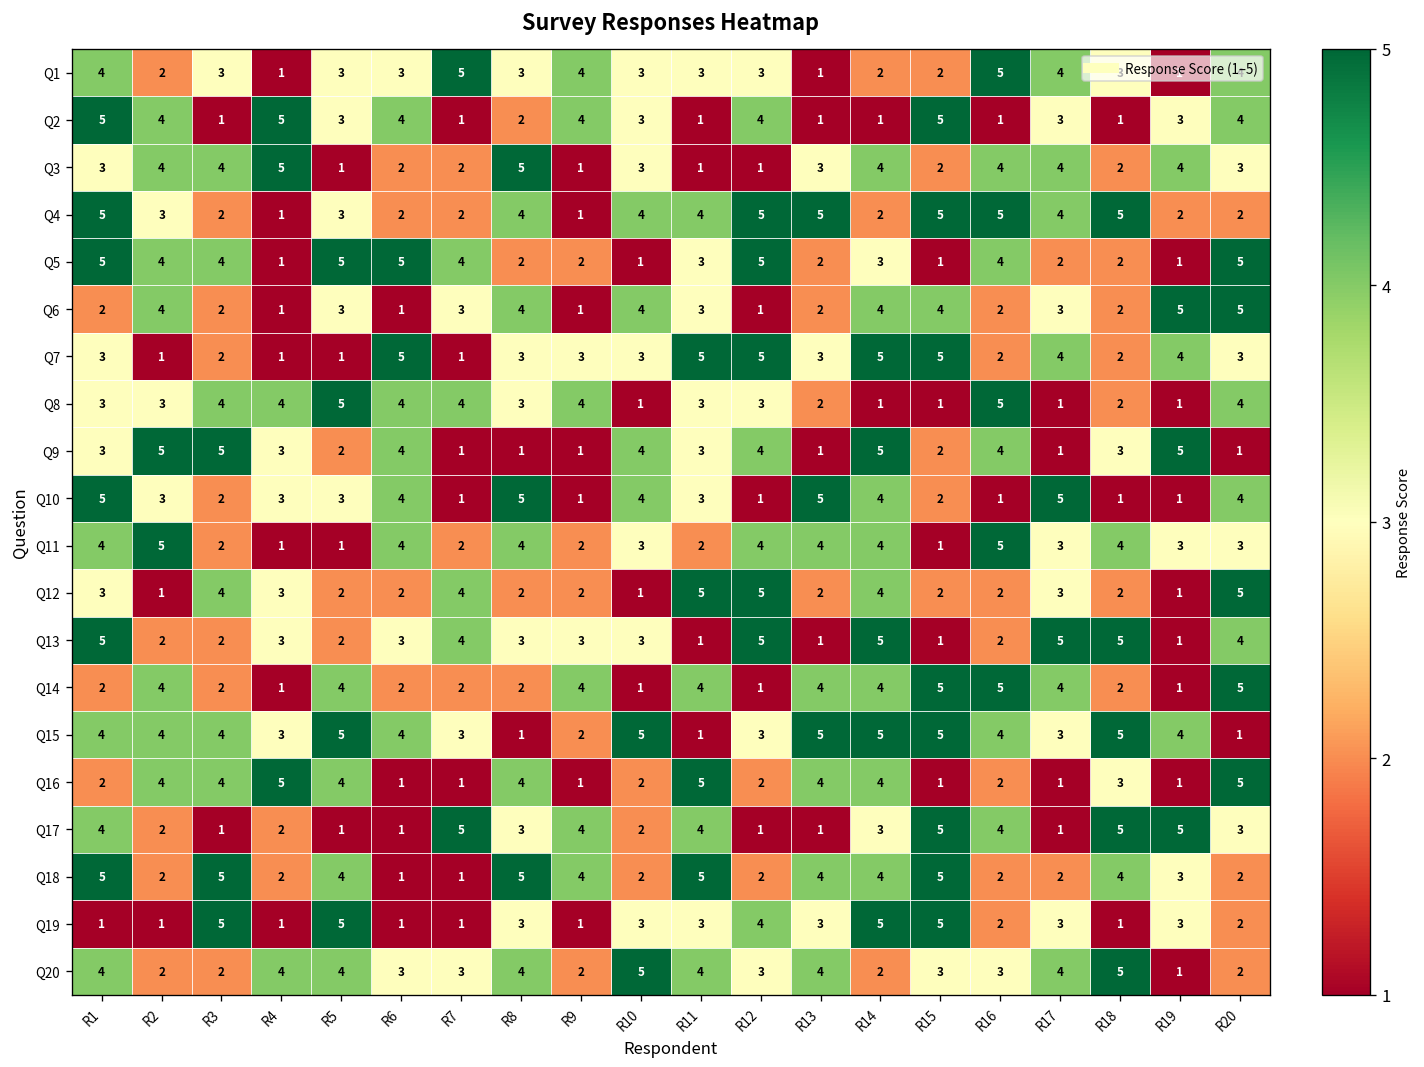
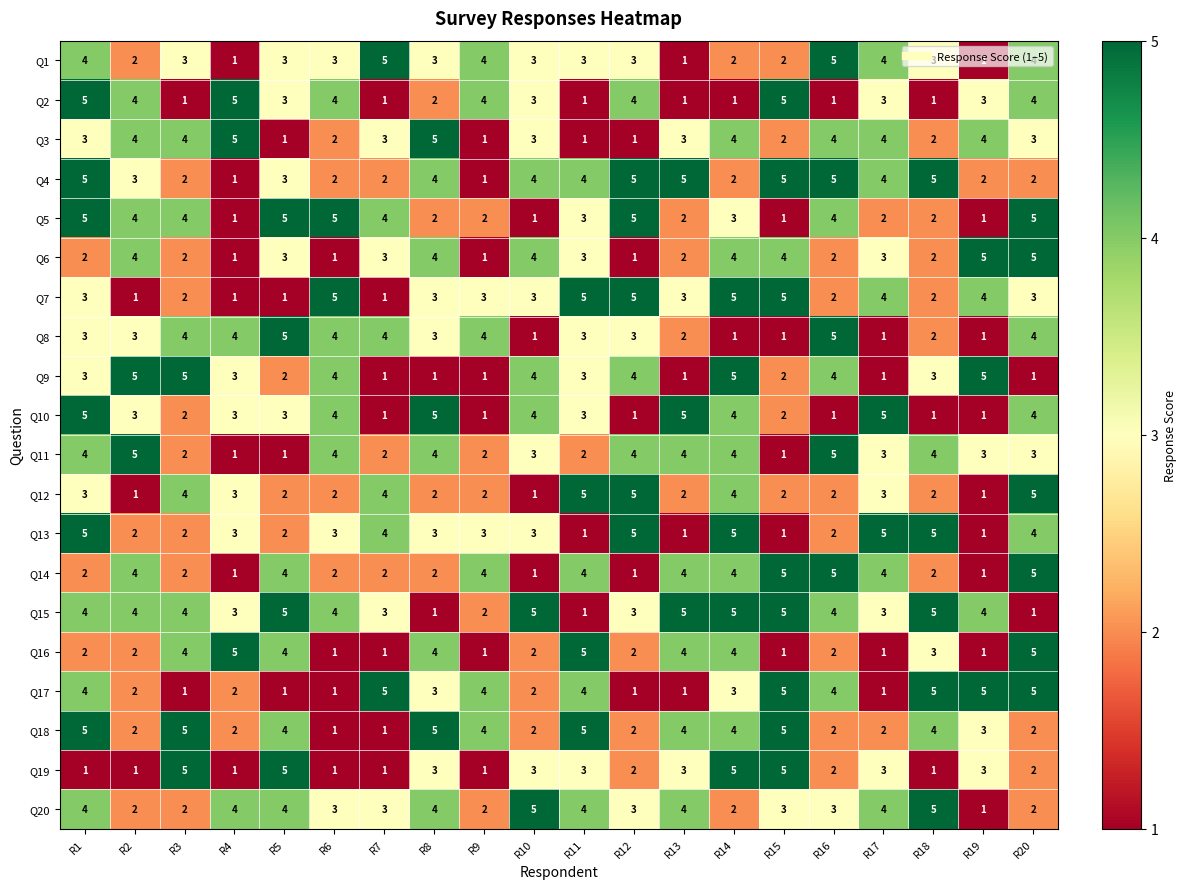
Q3, R7: 2 -> 3
Q16, R2: 4 -> 2
Q17, R20: 3 -> 5
Q19, R12: 4 -> 2
